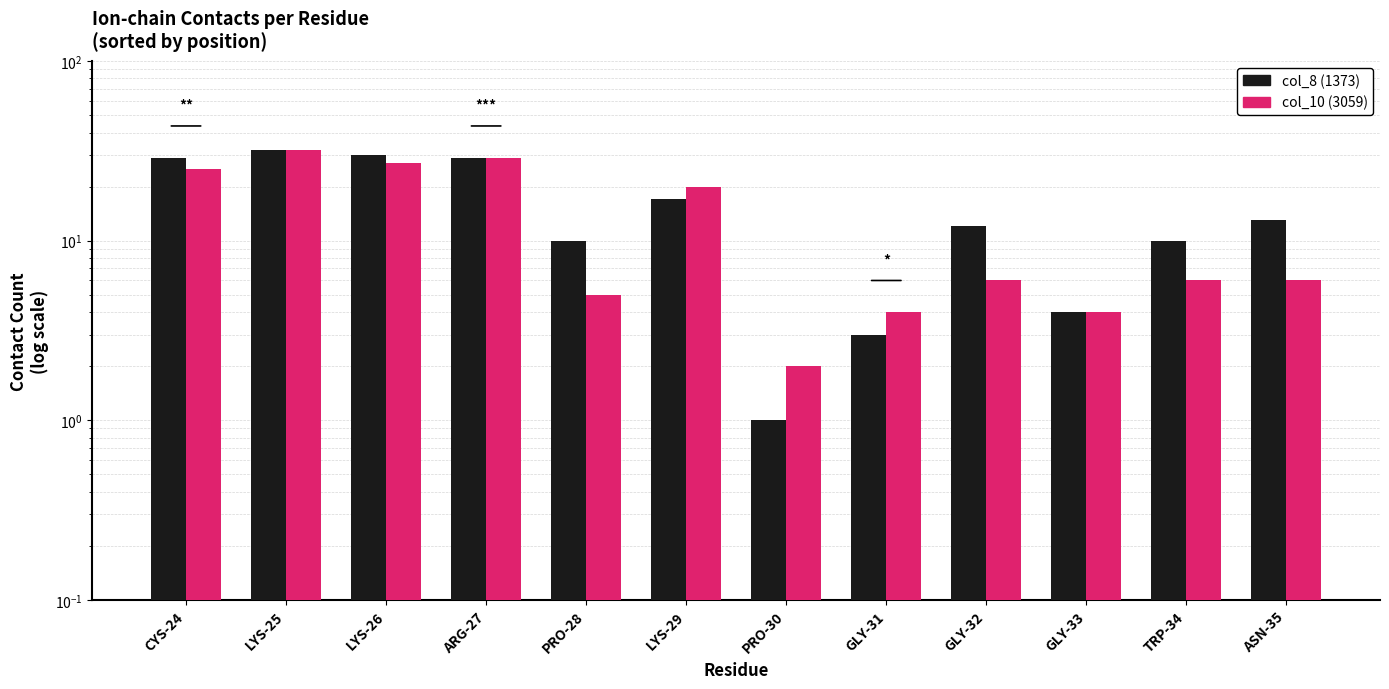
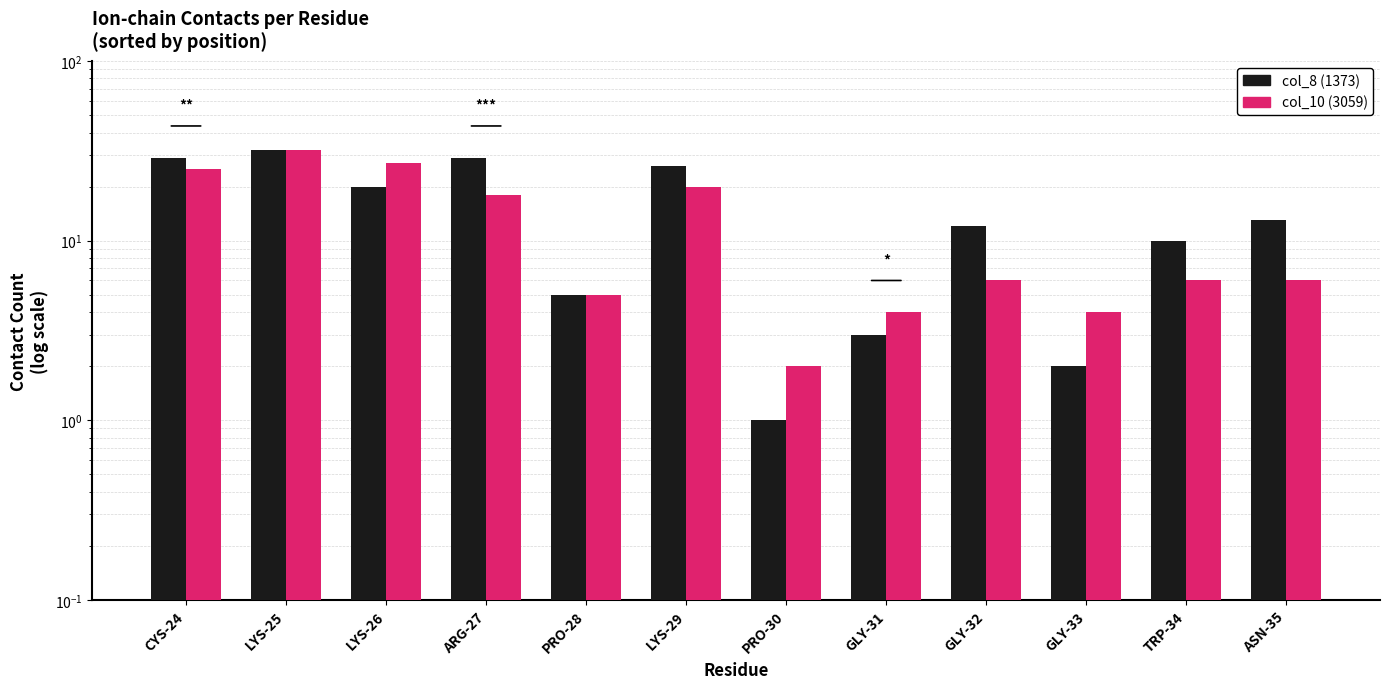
col_8 (1373), LYS-26: 30 -> 20
col_10 (3059), ARG-27: 29 -> 18
col_8 (1373), PRO-28: 10 -> 5
col_8 (1373), LYS-29: 17 -> 26
col_8 (1373), GLY-33: 4 -> 2
